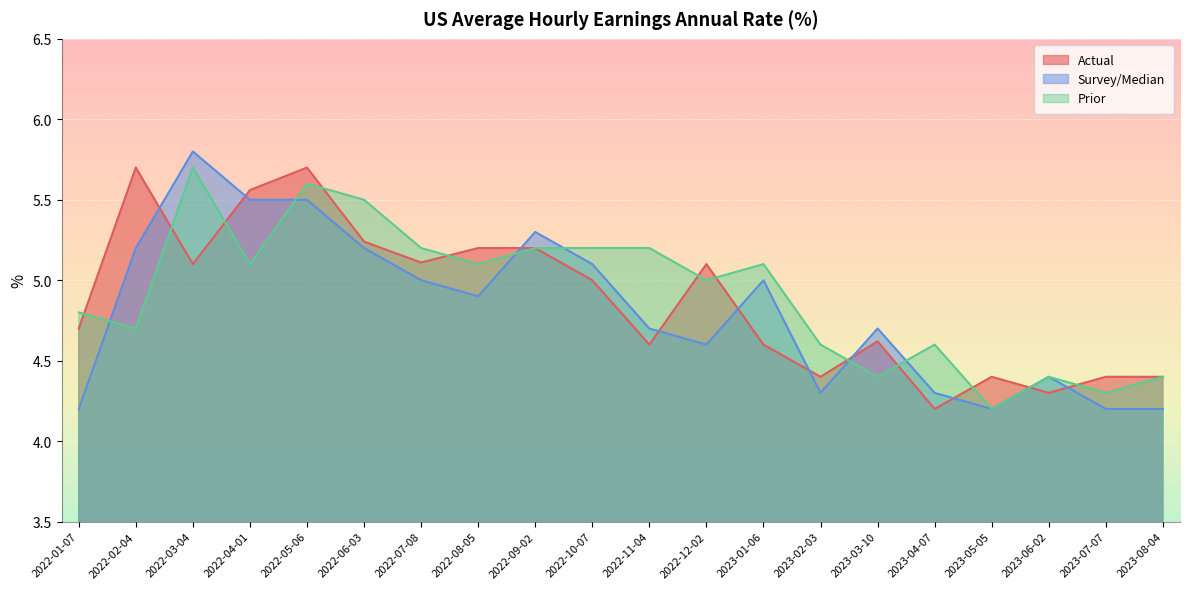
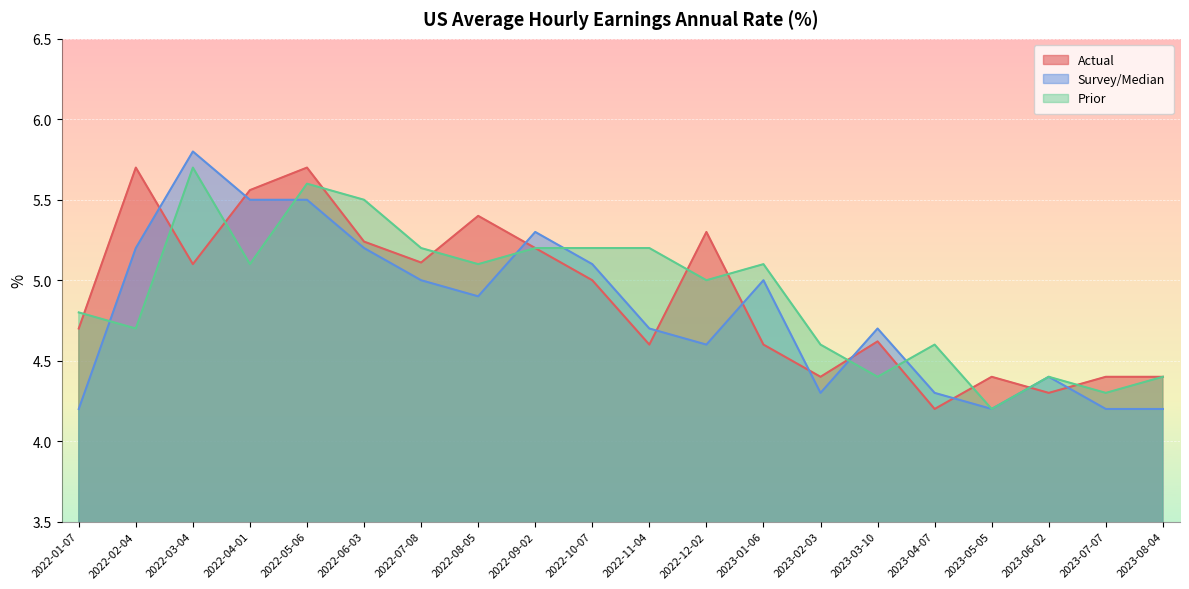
Actual, 2022-08-05: 5.2 -> 5.4
Actual, 2022-12-02: 5.1 -> 5.3
